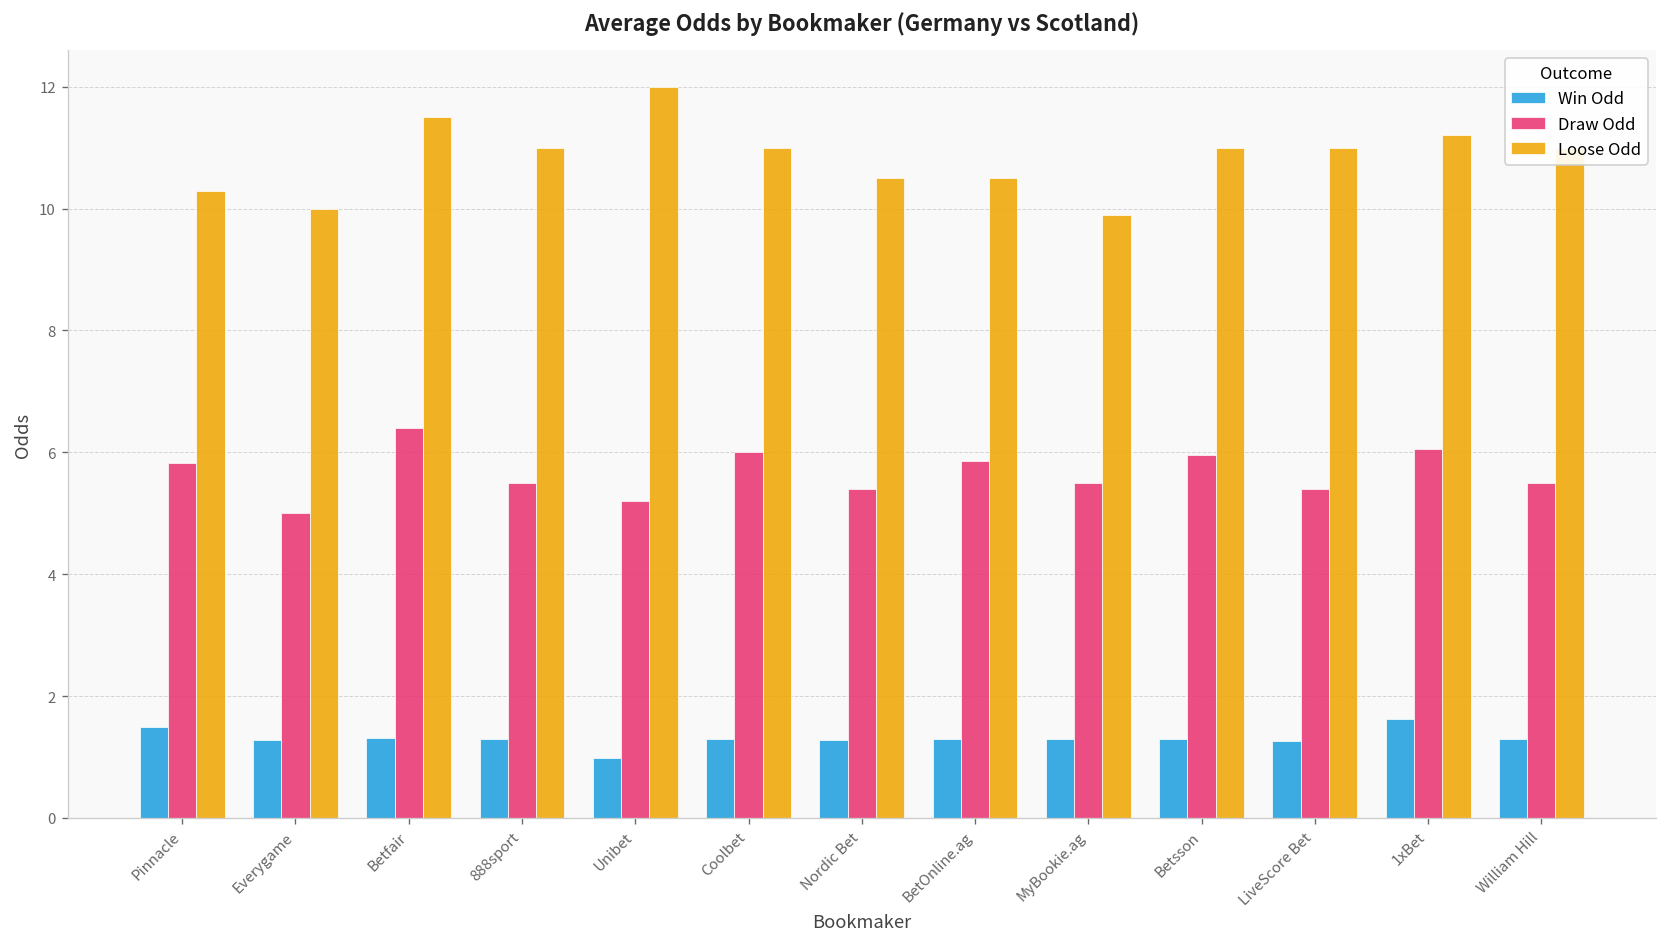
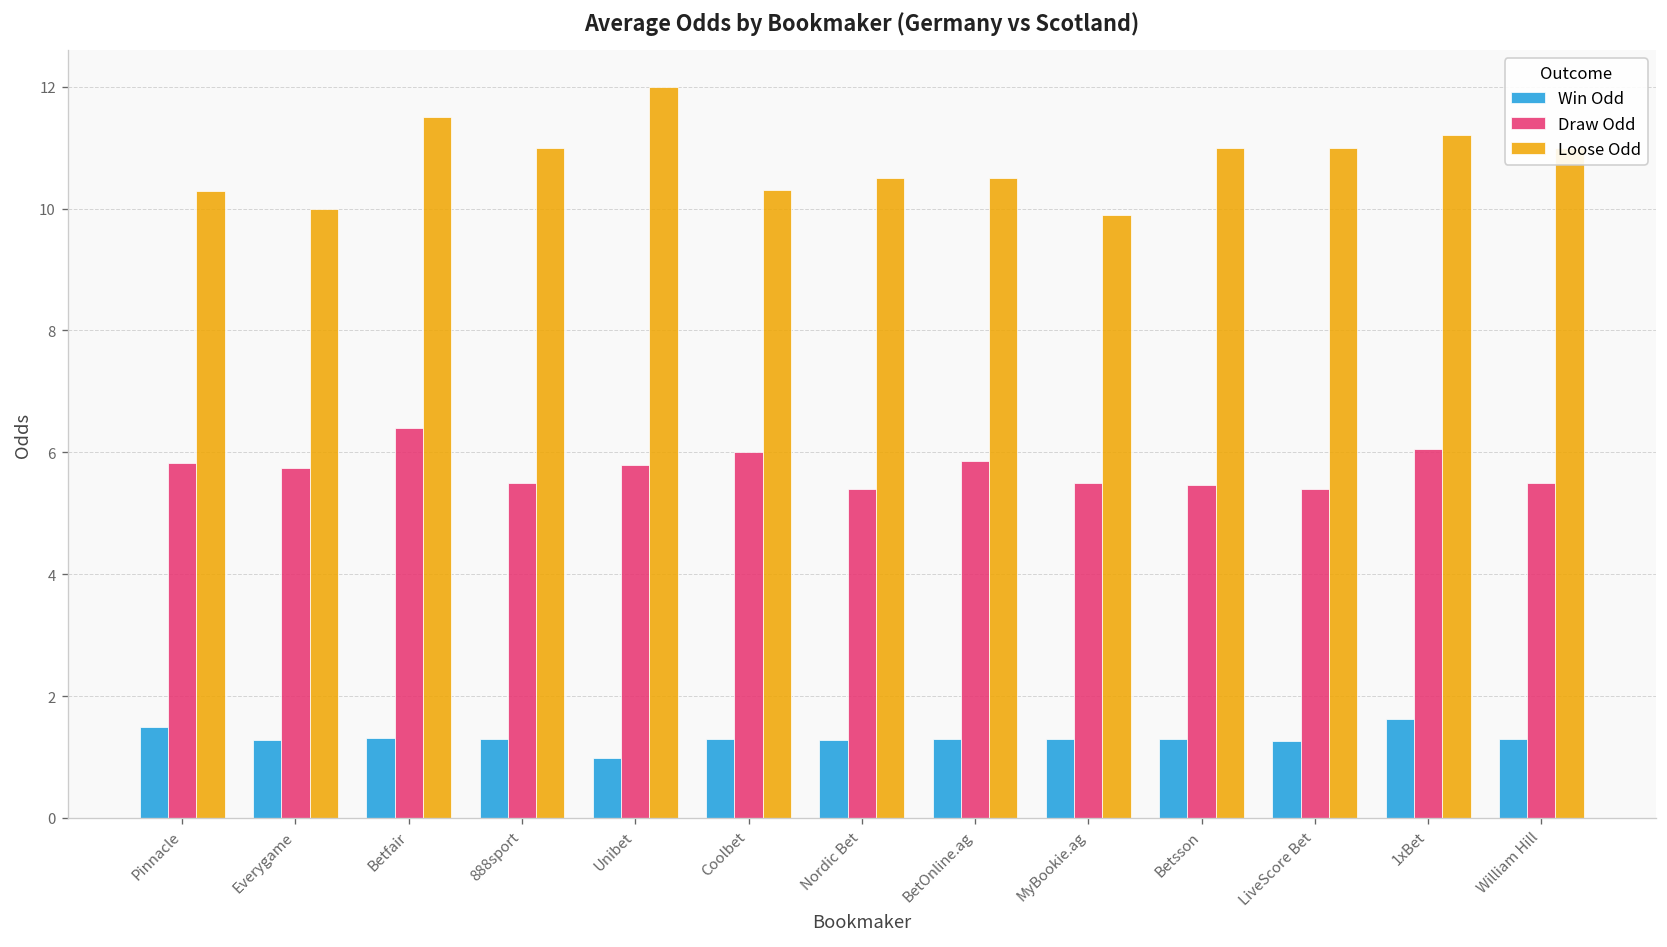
Draw Odd, Everygame: 5.0 -> 5.8
Draw Odd, Unibet: 5.2 -> 5.8
Loose Odd, Coolbet: 11.0 -> 10.3
Draw Odd, Betsson: 6.0 -> 5.5
